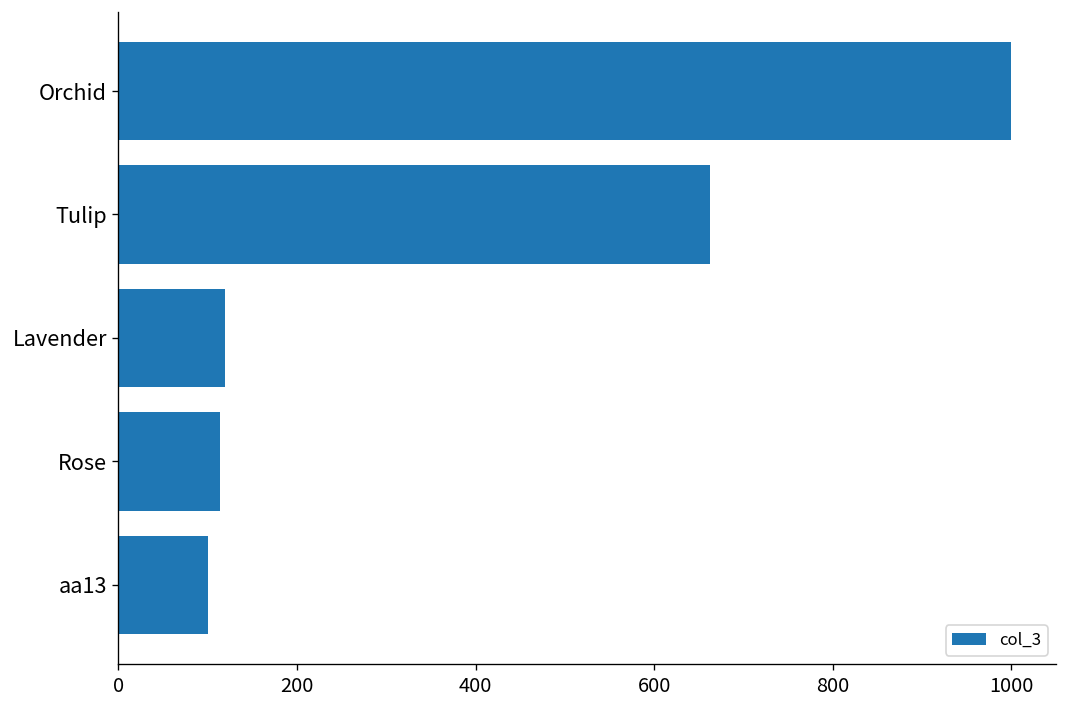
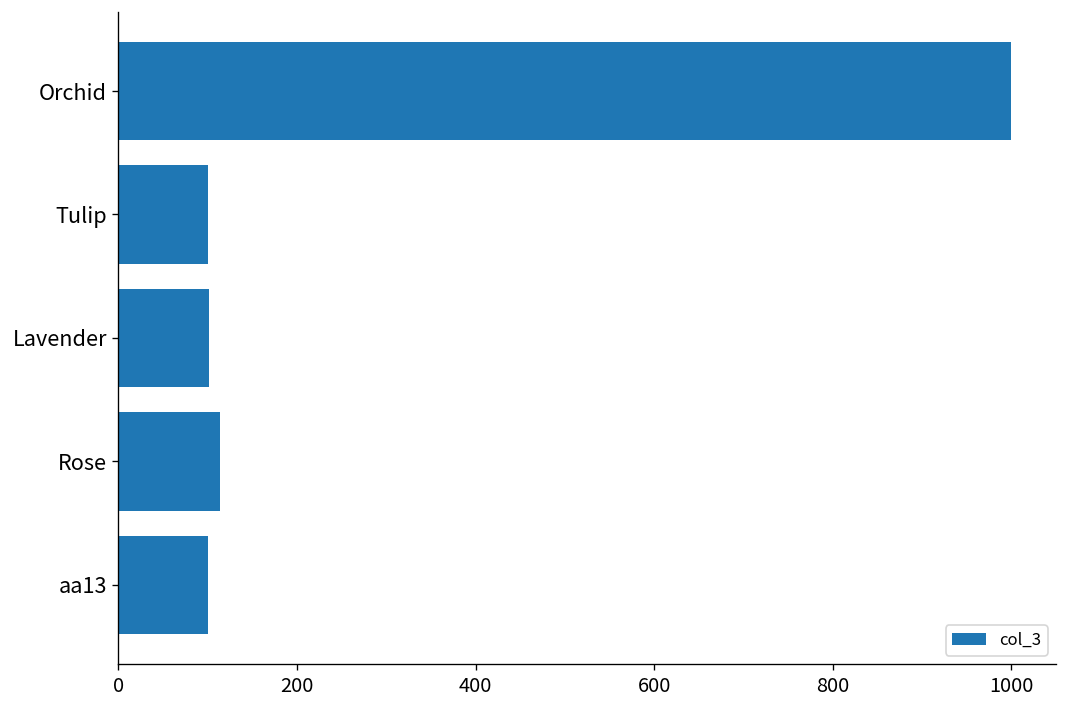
Tulip: 660 -> 100
Lavender: 120 -> 100
